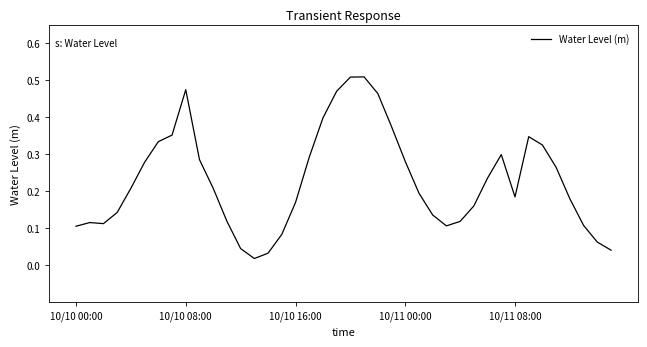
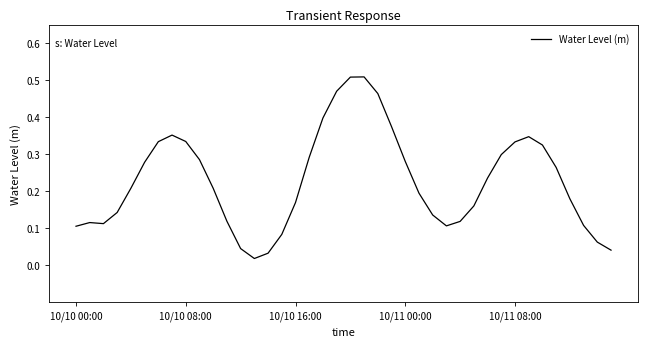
10/10 08:00: 0.47 -> 0.33
10/11 08:00: 0.18 -> 0.33
